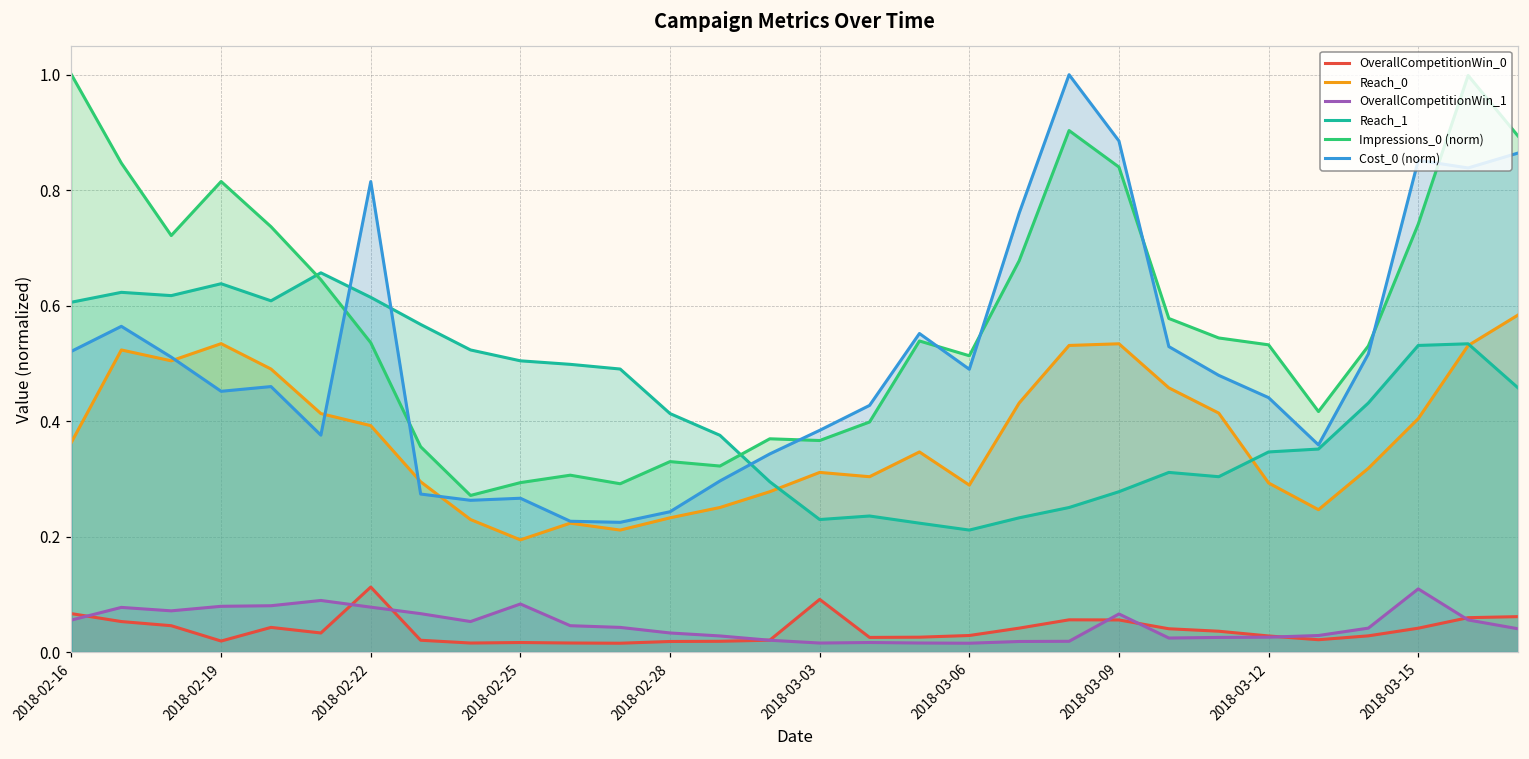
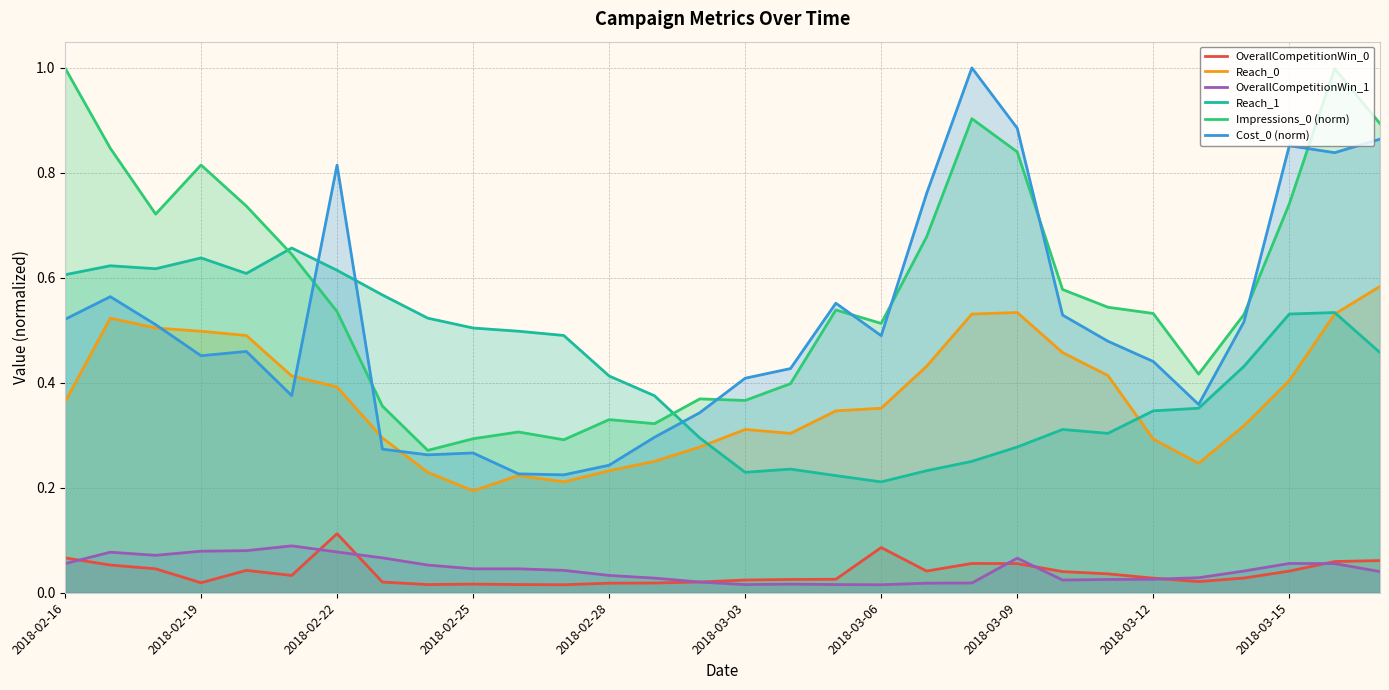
Reach_0, 2018-02-19: 0.53 -> 0.50
OverallCompetitionWin_1, 2018-02-25: 0.08 -> 0.05
OverallCompetitionWin_0, 2018-03-03: 0.09 -> 0.02
Cost_0 (norm), 2018-03-03: 0.38 -> 0.41
OverallCompetitionWin_0, 2018-03-06: 0.03 -> 0.09
Reach_0, 2018-03-06: 0.29 -> 0.35
OverallCompetitionWin_1, 2018-03-15: 0.11 -> 0.06
